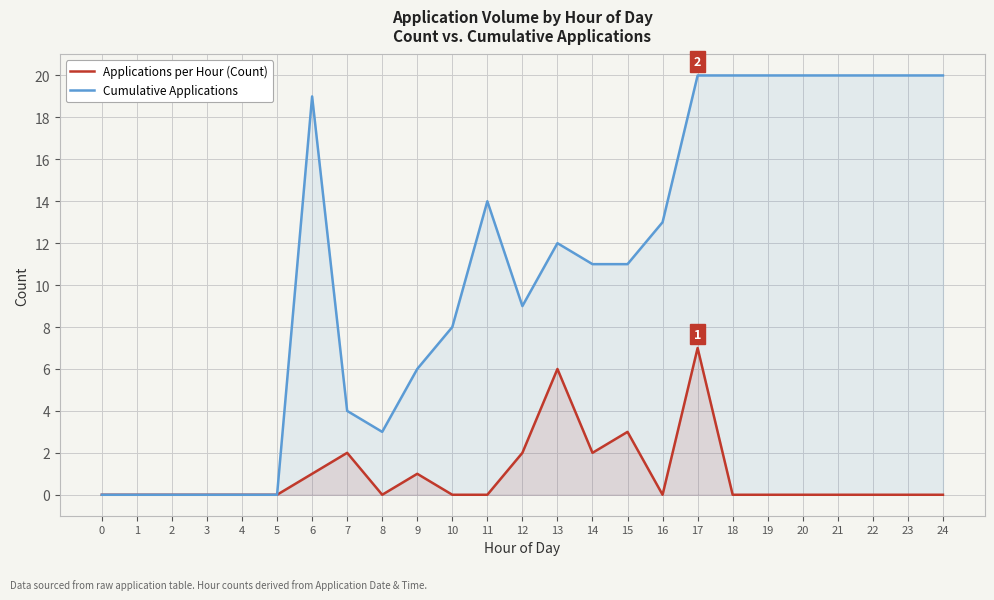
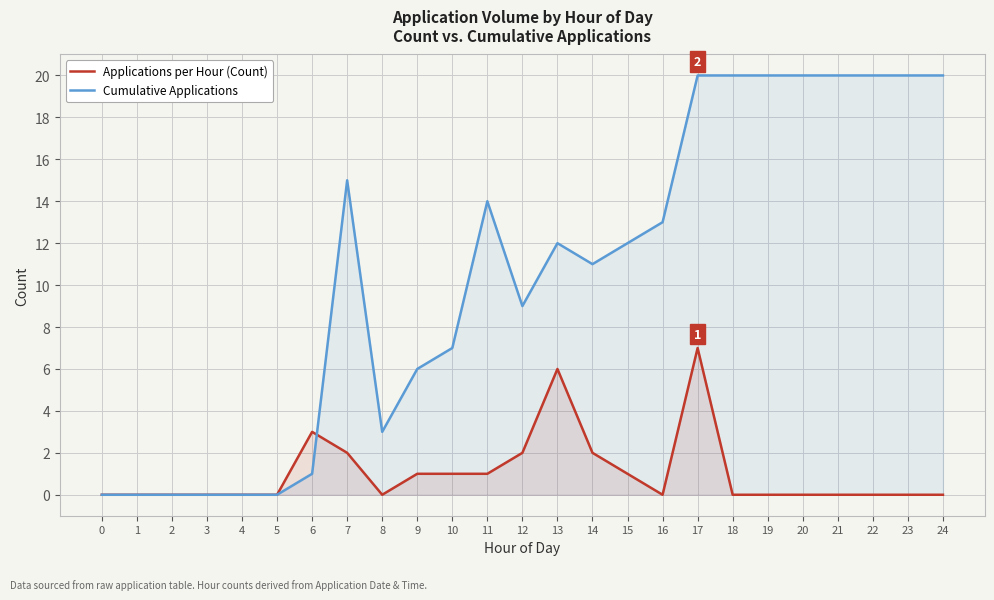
Applications per Hour (Count), 6: 1 -> 3
Cumulative Applications, 6: 19 -> 1
Cumulative Applications, 7: 4 -> 15
Applications per Hour (Count), 10: 0 -> 1
Cumulative Applications, 10: 8 -> 7
Applications per Hour (Count), 11: 0 -> 1
Applications per Hour (Count), 15: 3 -> 1
Cumulative Applications, 15: 11 -> 12
